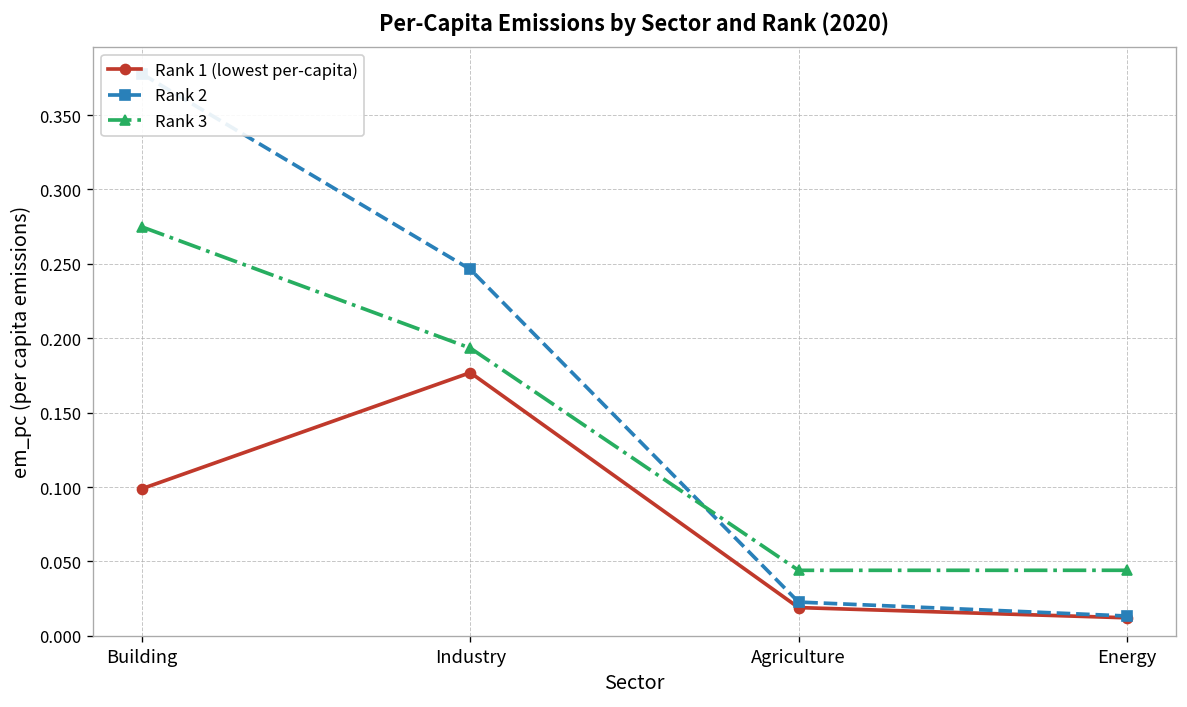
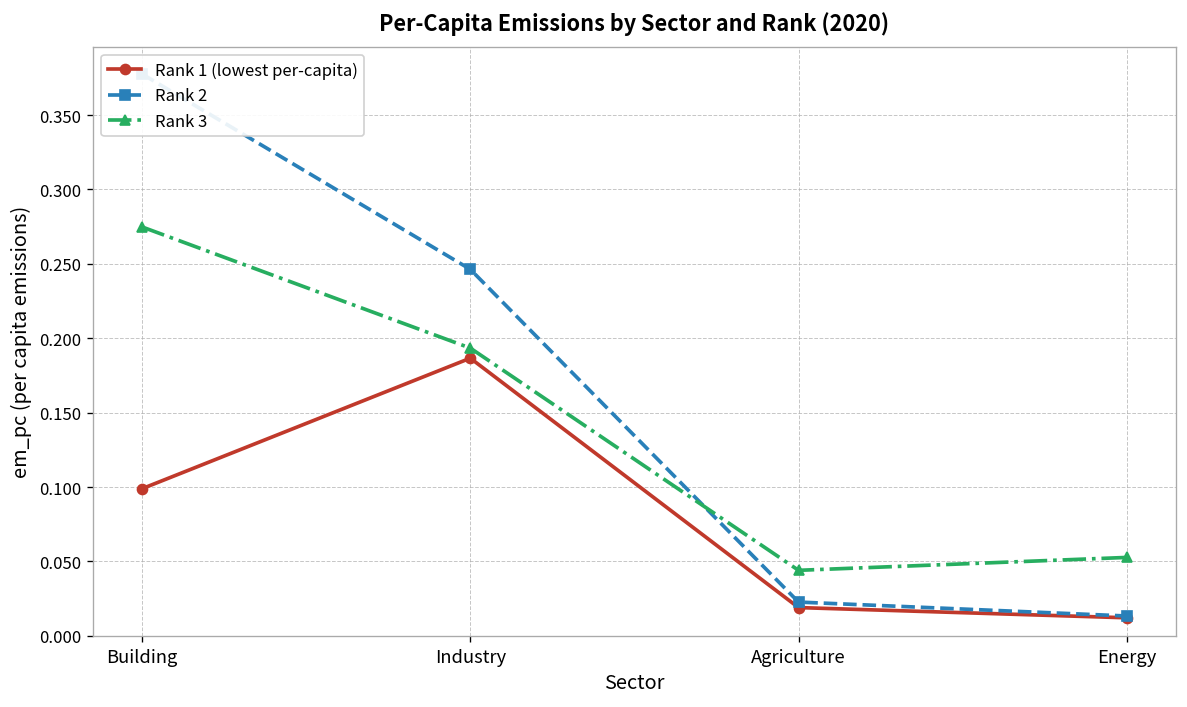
Rank 1 (lowest per-capita), Industry: 0.177 -> 0.187
Rank 3, Energy: 0.044 -> 0.053
